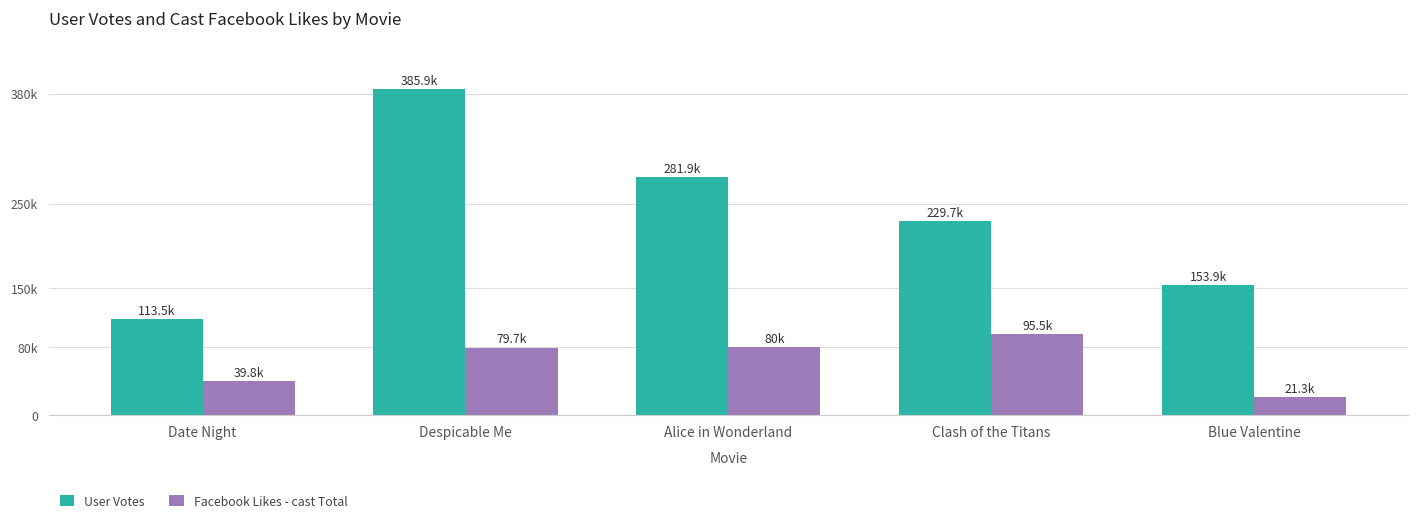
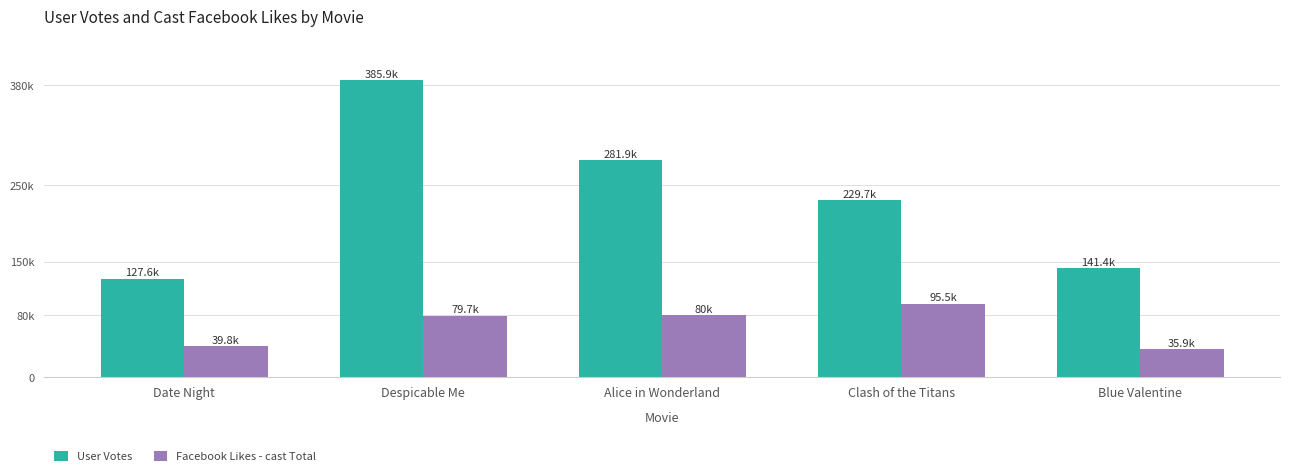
User Votes, Date Night: 113.5k -> 127.6k
User Votes, Blue Valentine: 153.9k -> 141.4k
Facebook Likes - cast Total, Blue Valentine: 21.3k -> 35.9k
